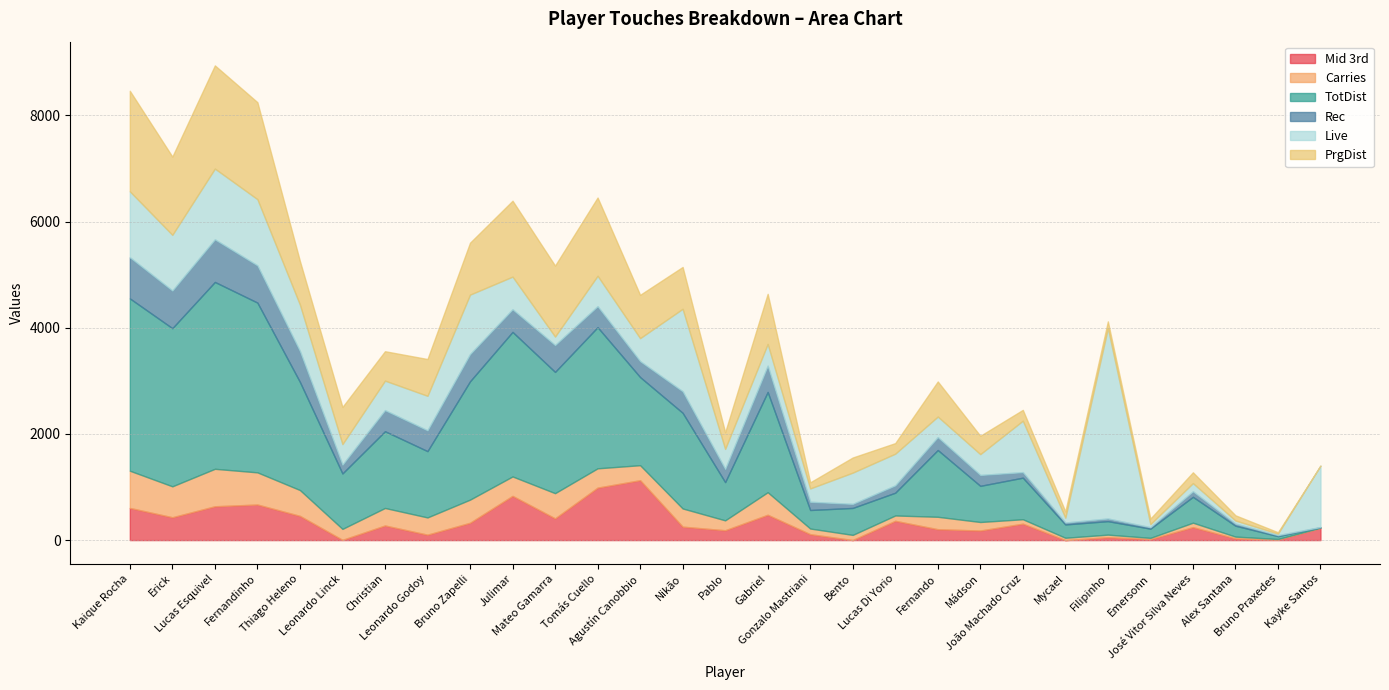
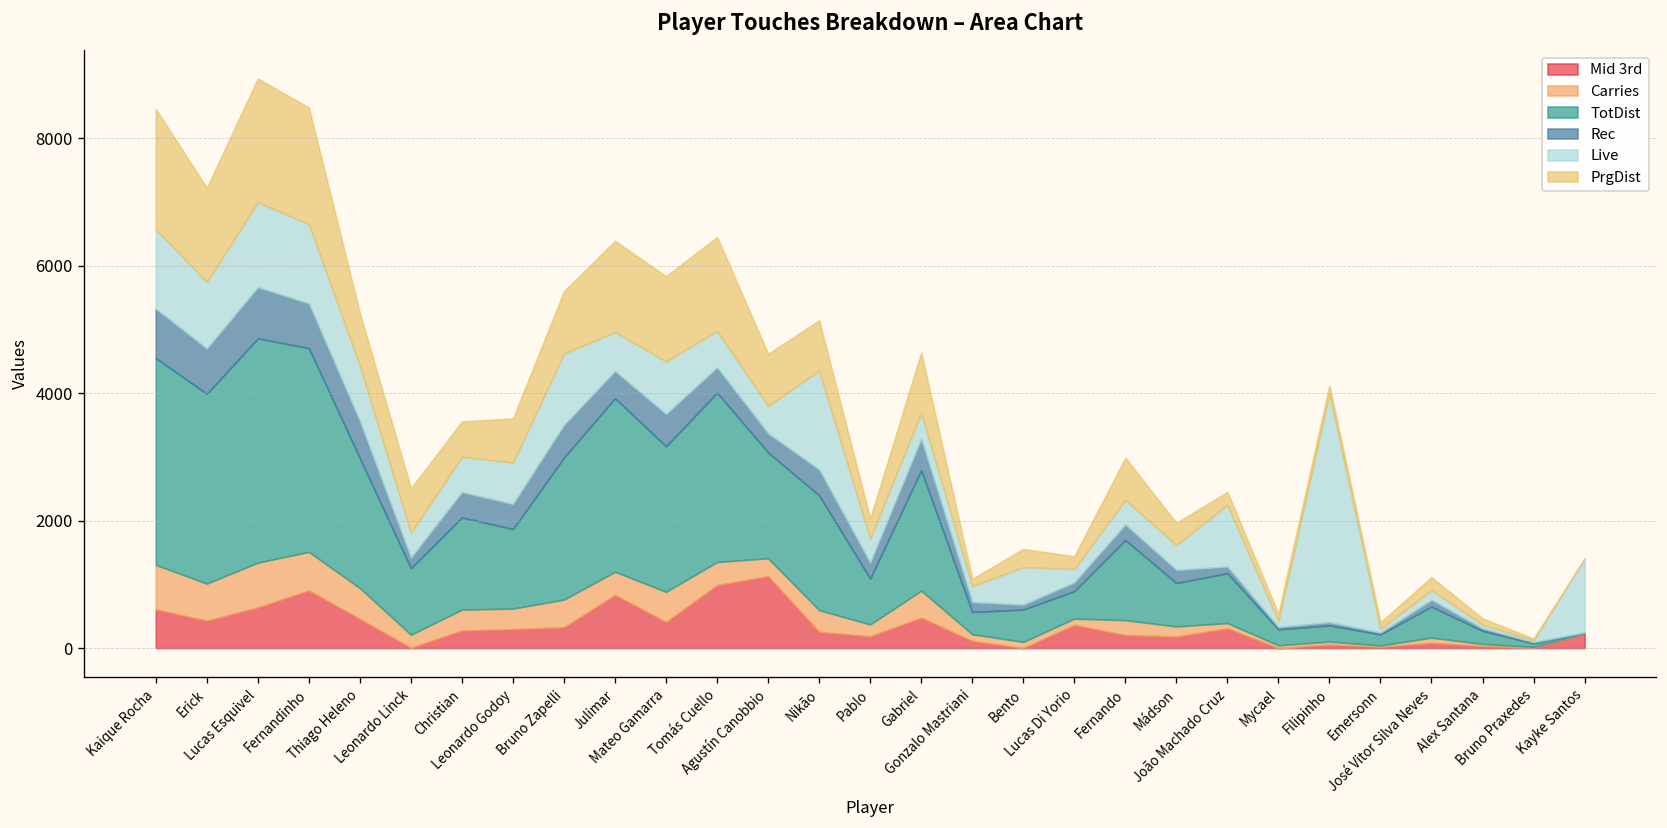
Mid 3rd, Fernandinho: 700 -> 900
Mid 3rd, Leonardo Godoy: 100 -> 300
Live, Mateo Gamarra: 200 -> 800
Live, Lucas Di Yorio: 600 -> 200
Mid 3rd, José Vitor Silva Neves: 200 -> 100
